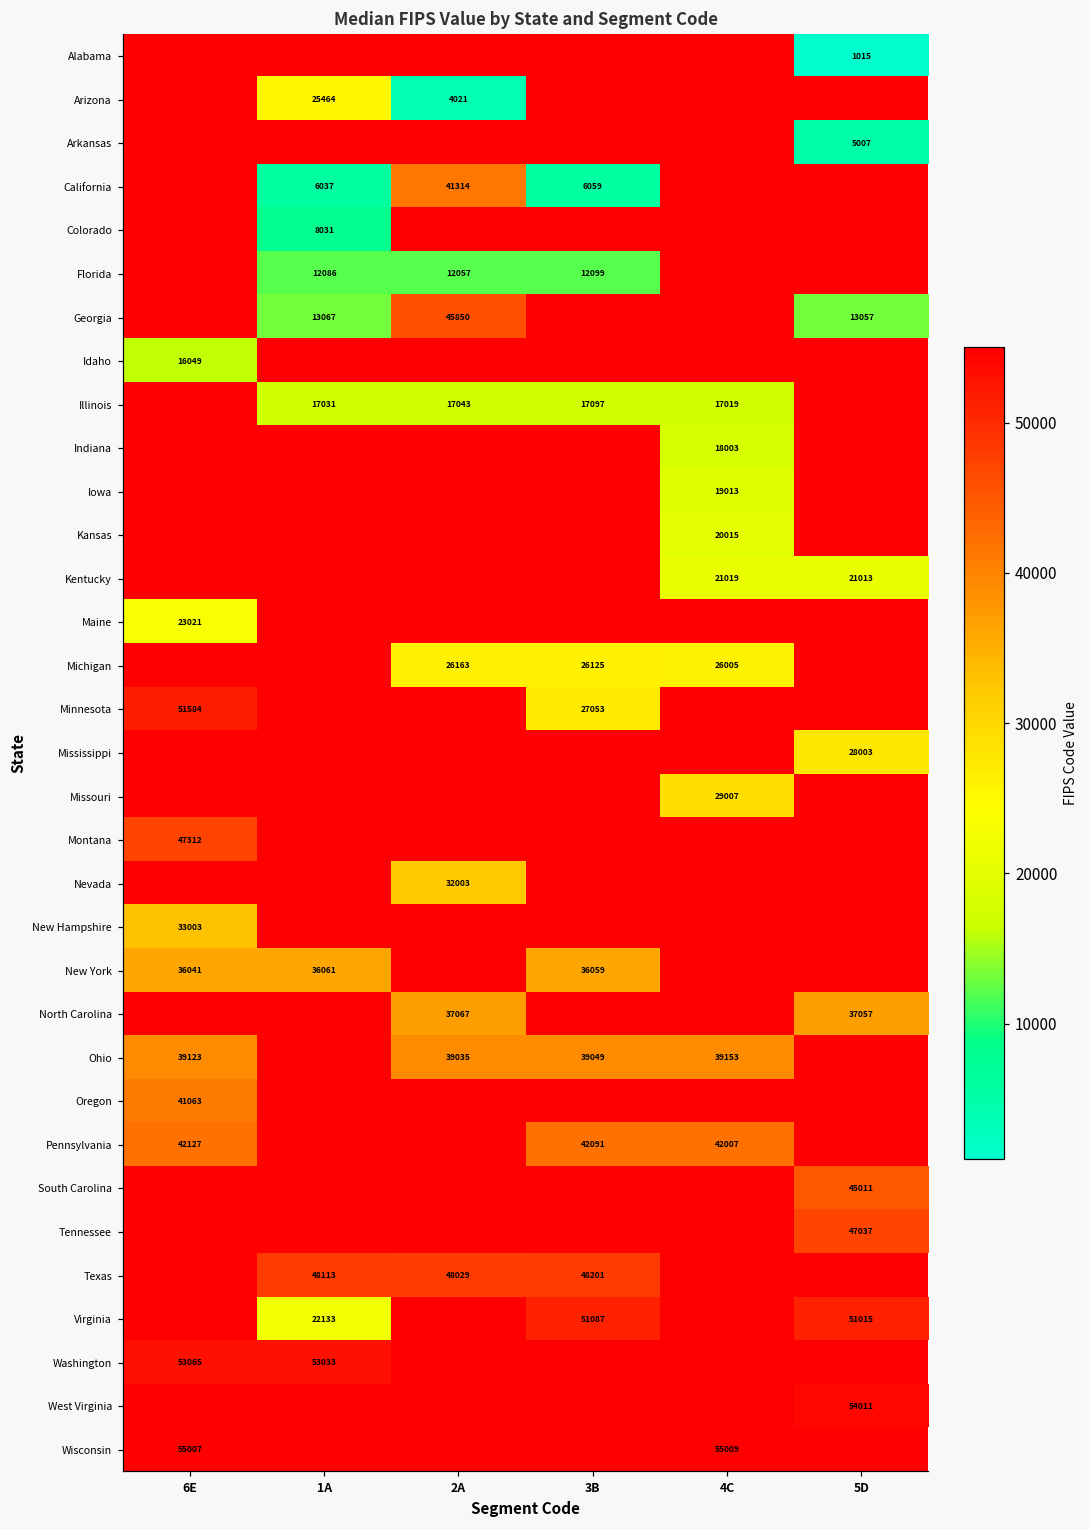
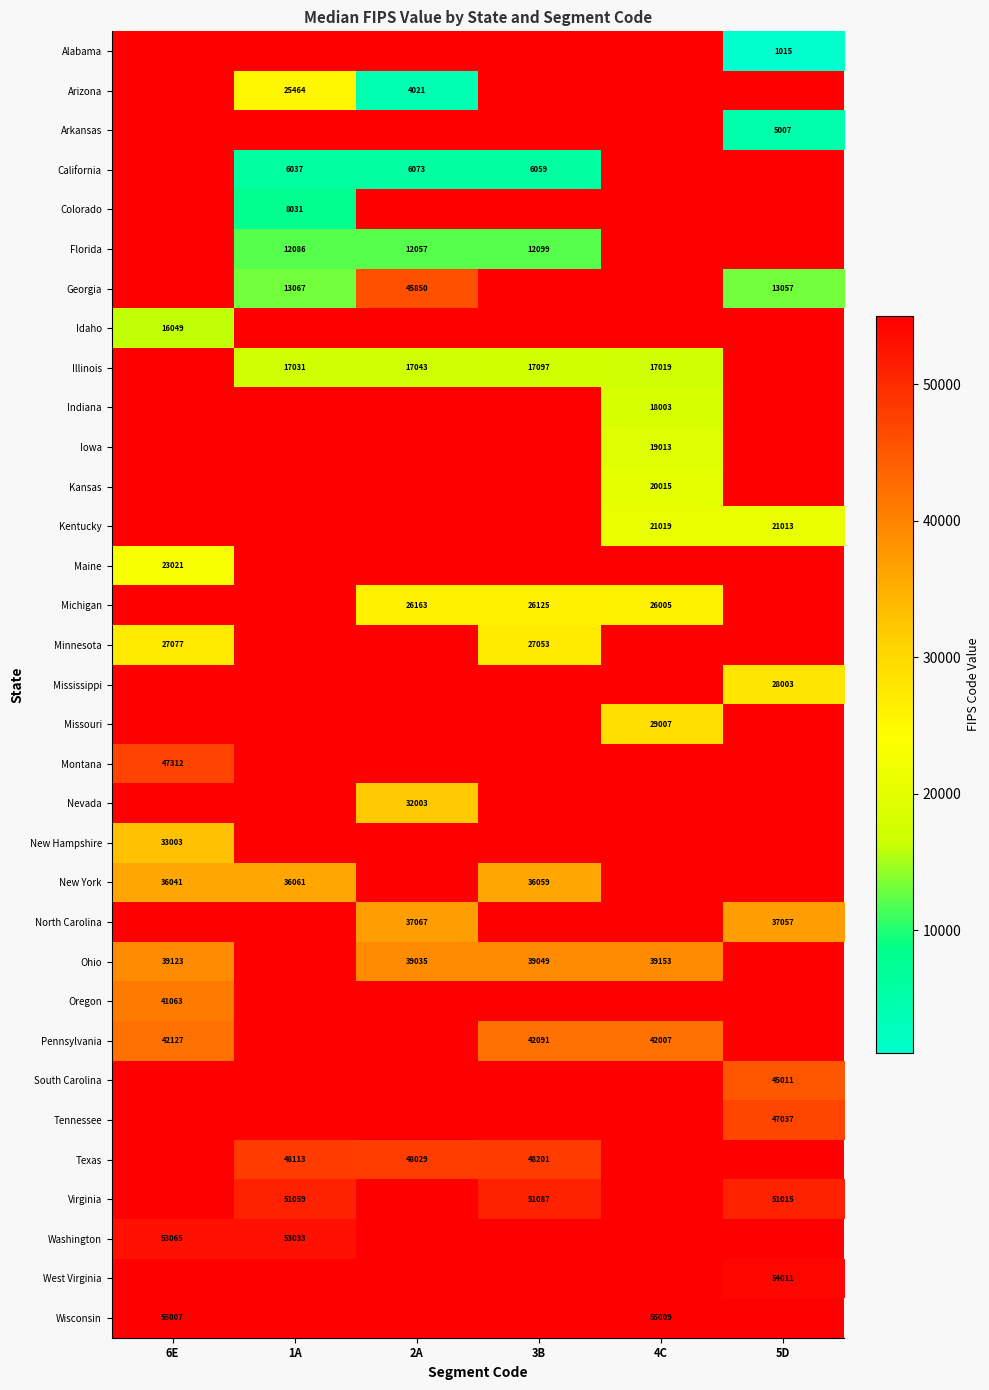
California, 2A: 41314 -> 6073
Minnesota, 6E: 51584 -> 27077
Virginia, 1A: 22133 -> 51059
